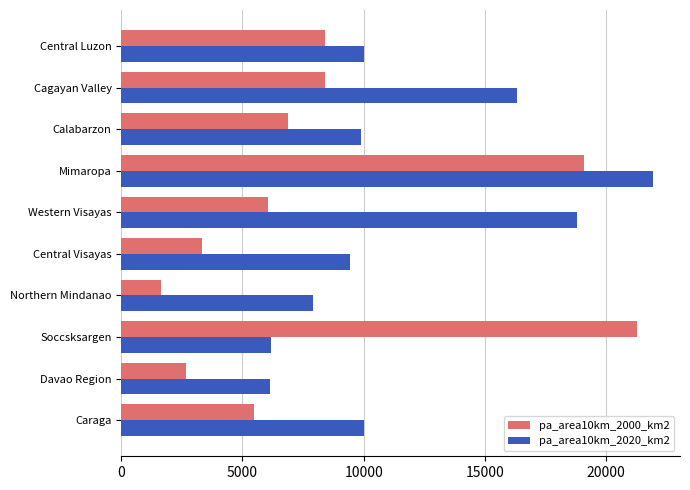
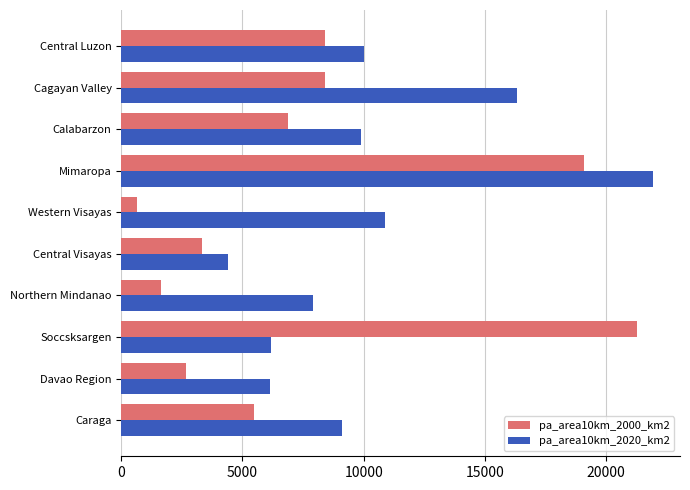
pa_area10km_2000_km2, Western Visayas: 6000 -> 700
pa_area10km_2020_km2, Western Visayas: 18800 -> 10900
pa_area10km_2020_km2, Central Visayas: 9400 -> 4400
pa_area10km_2020_km2, Caraga: 10000 -> 9100
